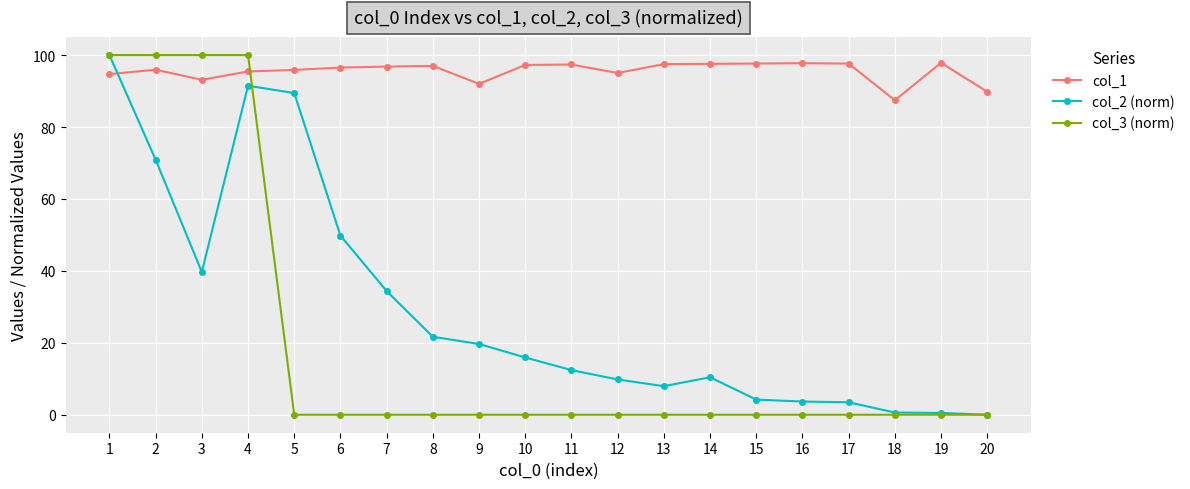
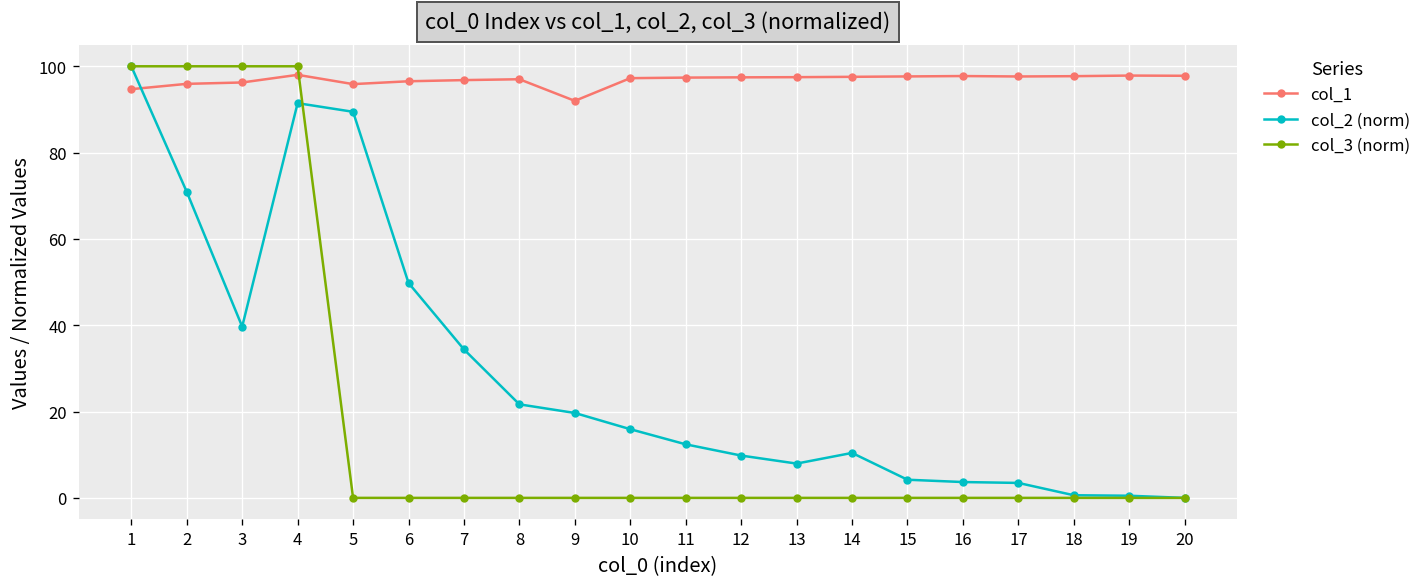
col_1, 3: 93 -> 96
col_1, 4: 95 -> 98
col_1, 12: 95 -> 97
col_1, 18: 87 -> 98
col_1, 20: 90 -> 98
